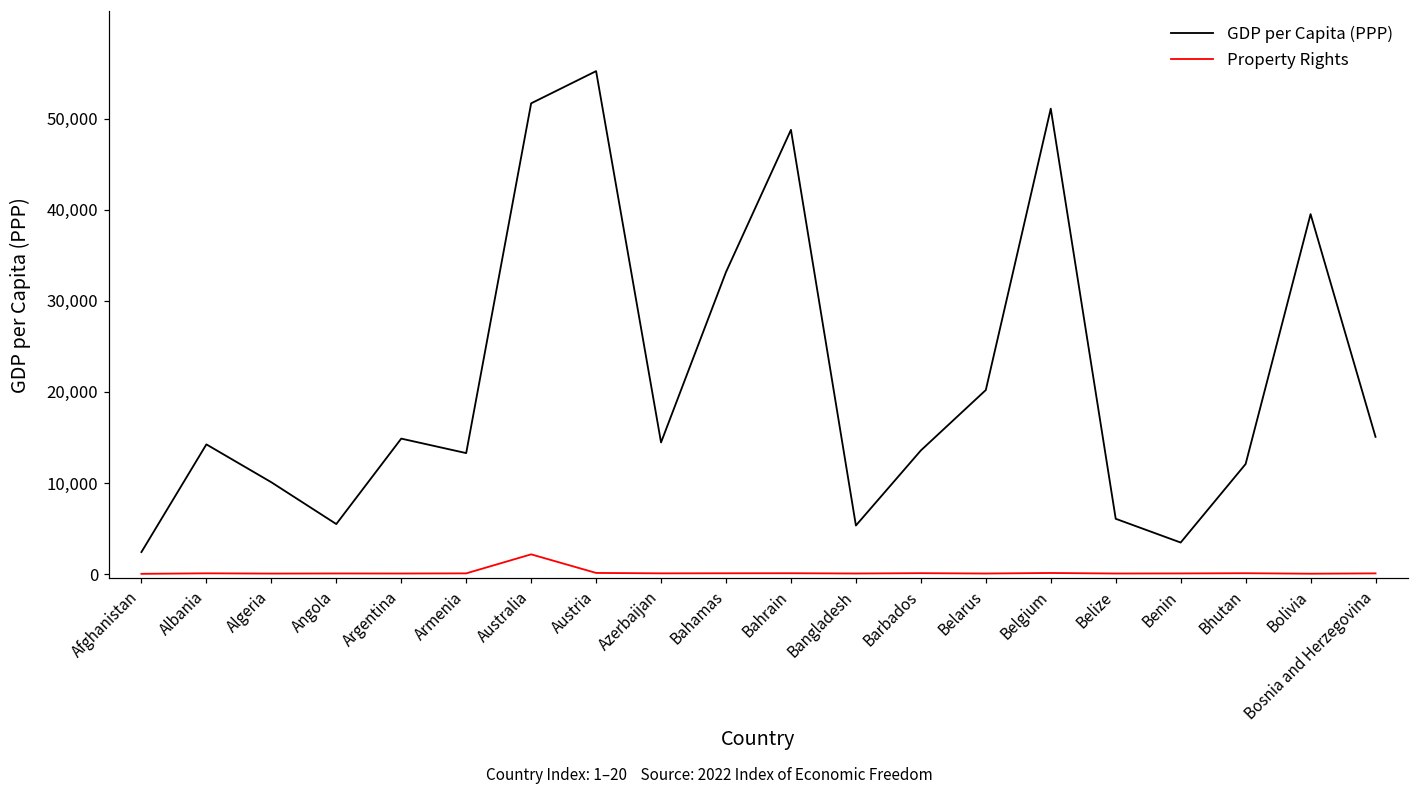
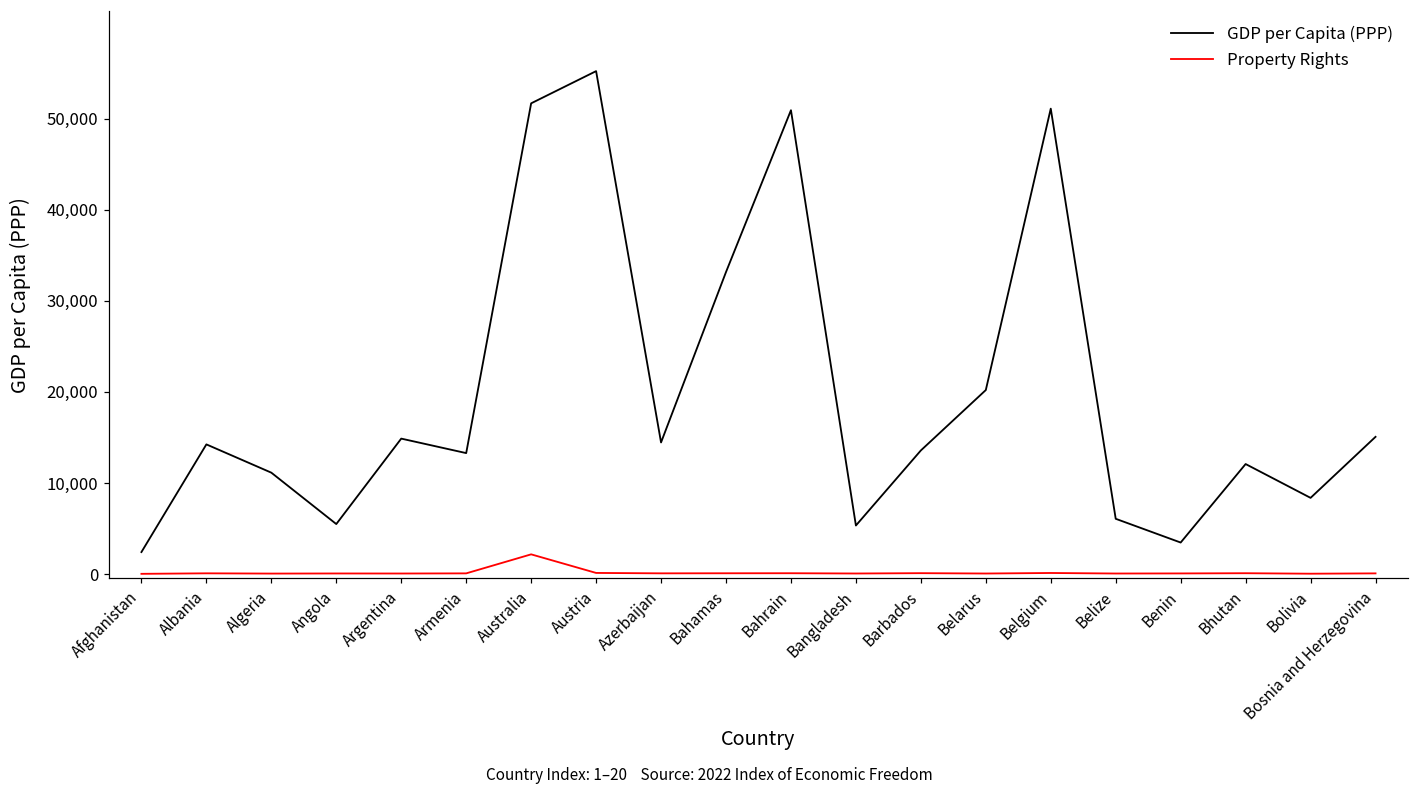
GDP per Capita (PPP), Algeria: 10,000 -> 11,000
GDP per Capita (PPP), Bahrain: 49,000 -> 51,000
GDP per Capita (PPP), Bolivia: 40,000 -> 8,000
